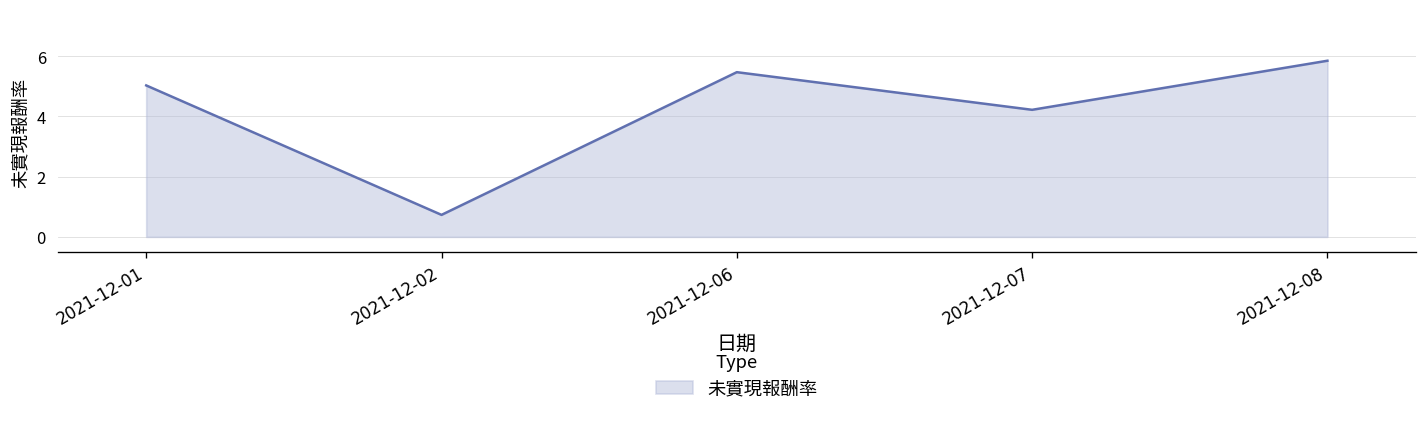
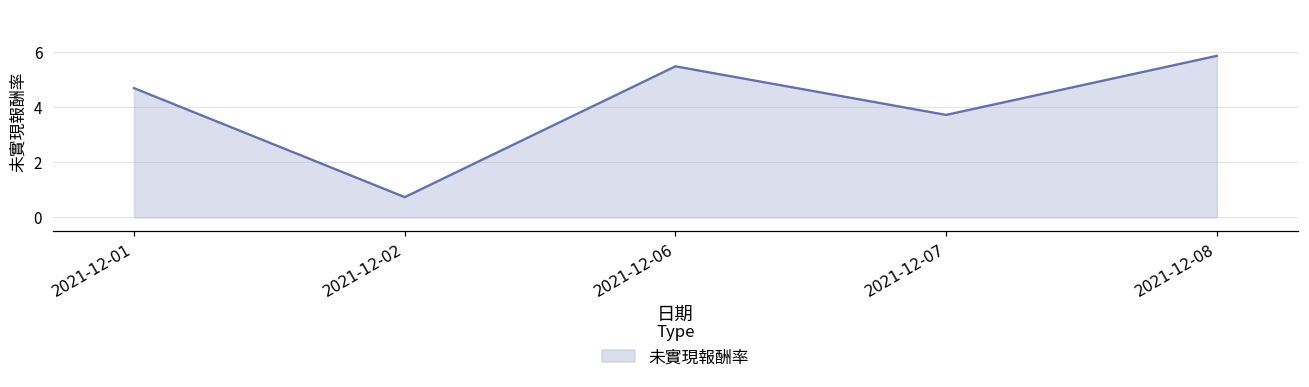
2021-12-01: 5.0 -> 4.7
2021-12-07: 4.2 -> 3.7
